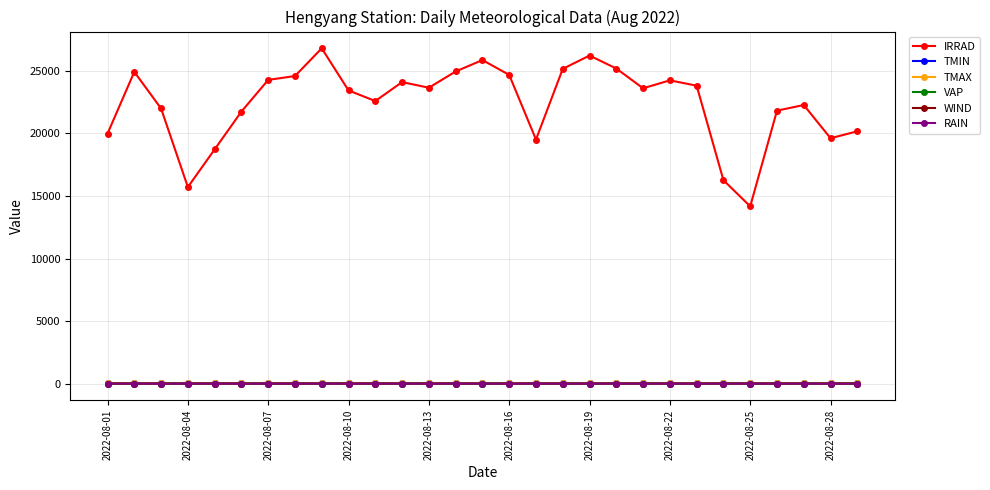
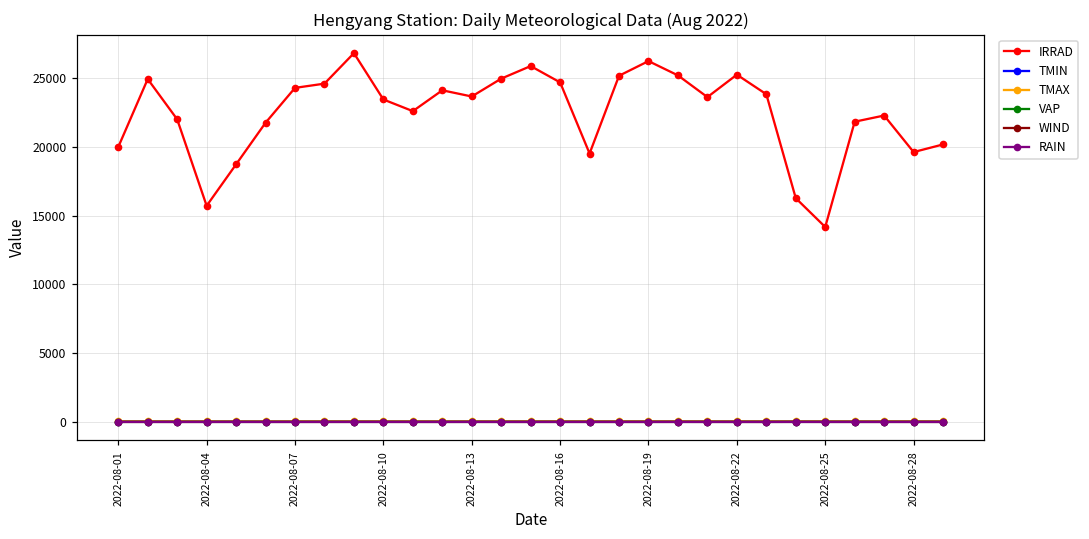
IRRAD, 2022-08-22: 24200 -> 25200
